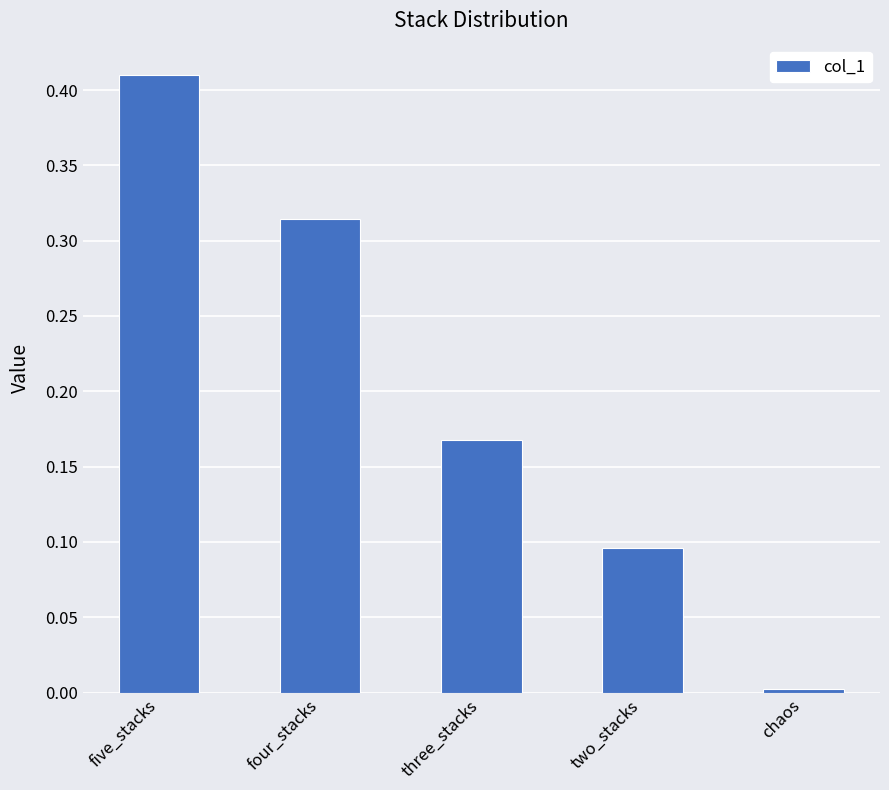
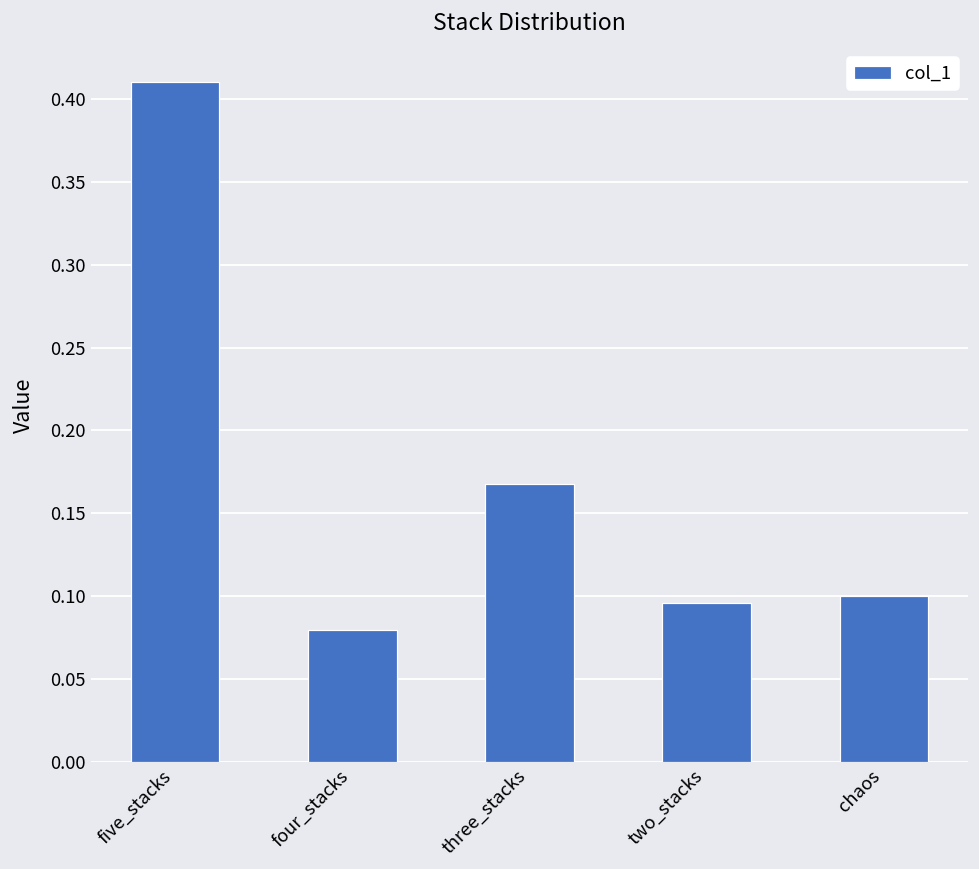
four_stacks: 0.314 -> 0.080
chaos: 0.002 -> 0.100
